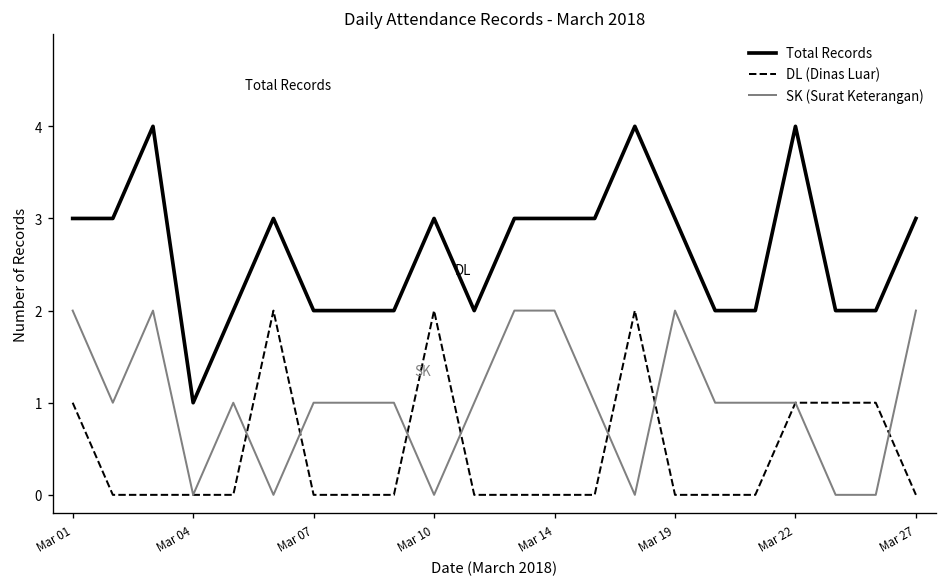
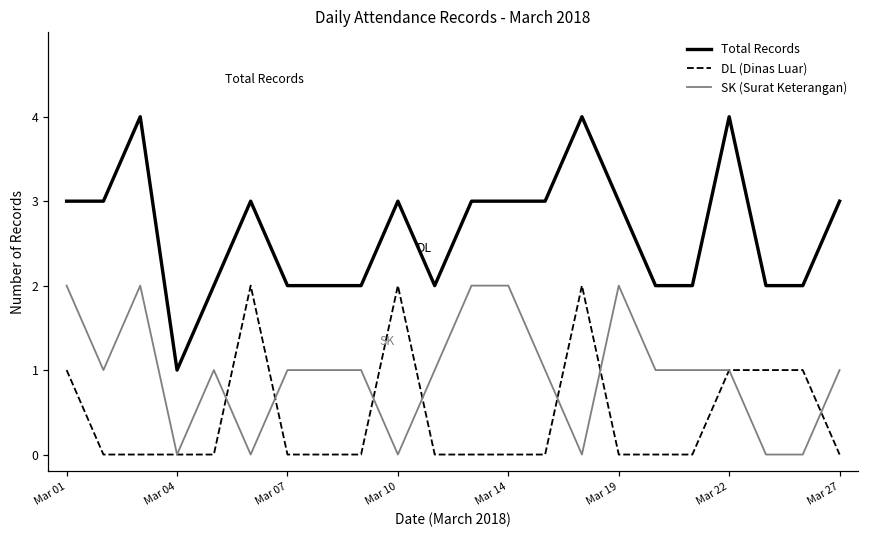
SK (Surat Keterangan), Mar 27: 2 -> 1
